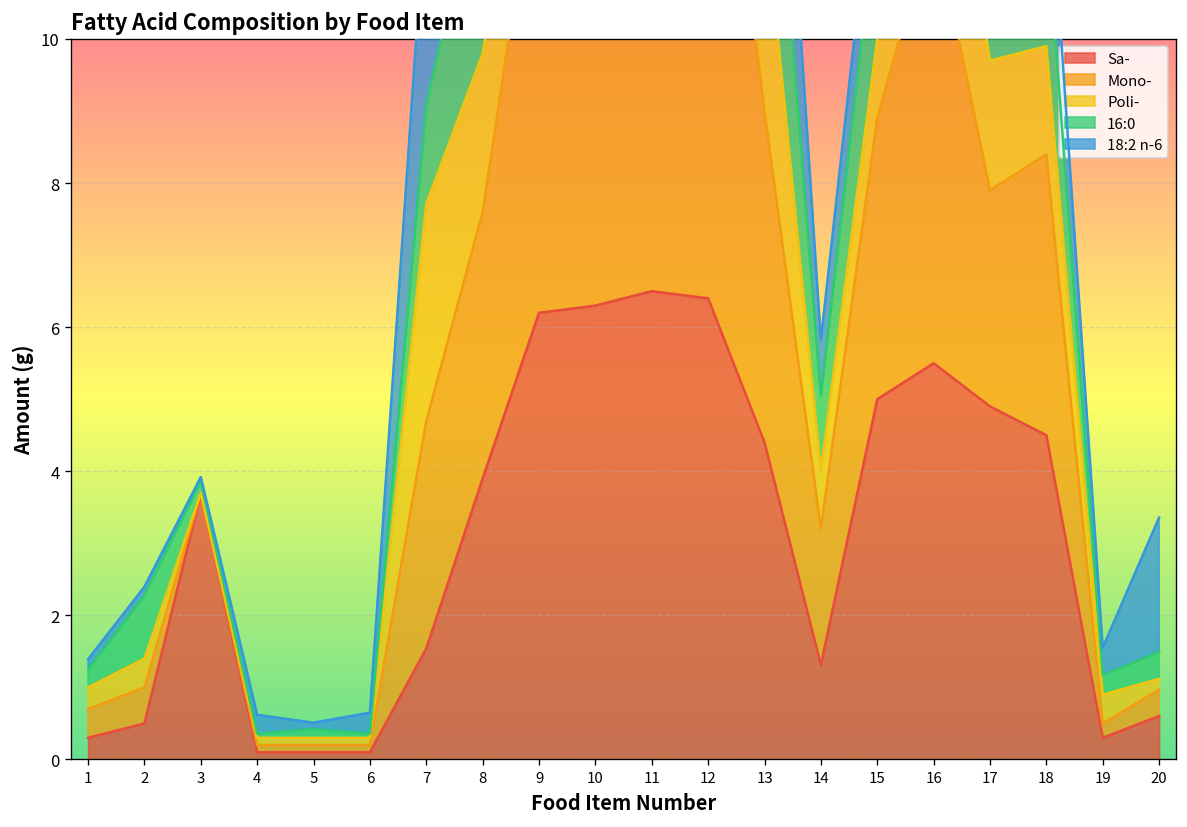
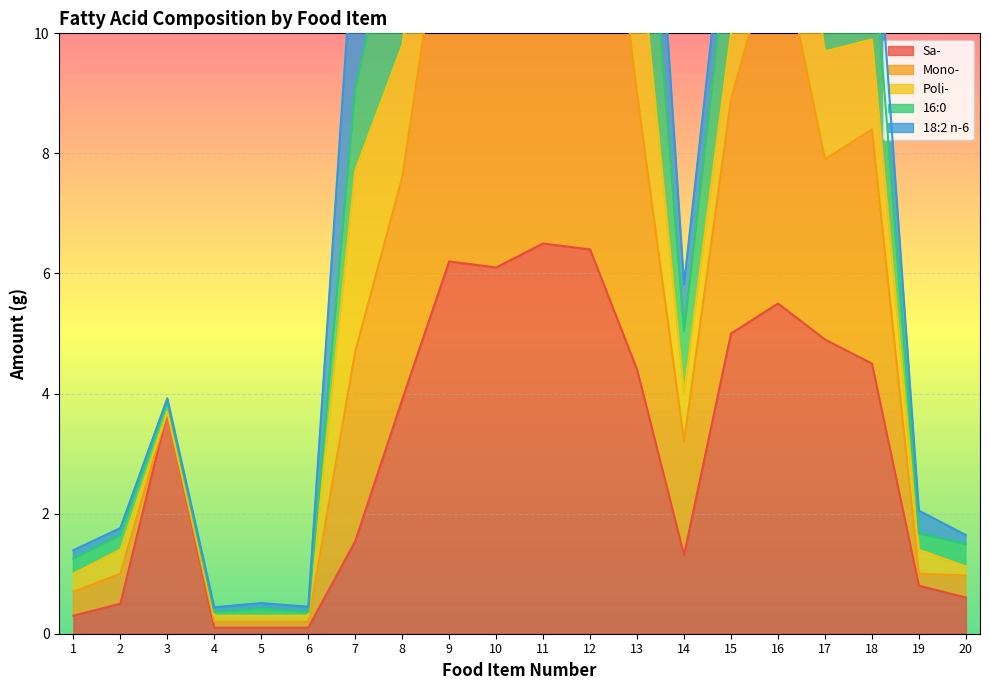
16:0, 2: 0.9 -> 0.2
18:2 n-6, 4: 0.3 -> 0.1
18:2 n-6, 6: 0.3 -> 0.1
Sa-, 10: 6.3 -> 6.1
Sa-, 19: 0.3 -> 0.8
18:2 n-6, 20: 1.9 -> 0.1
